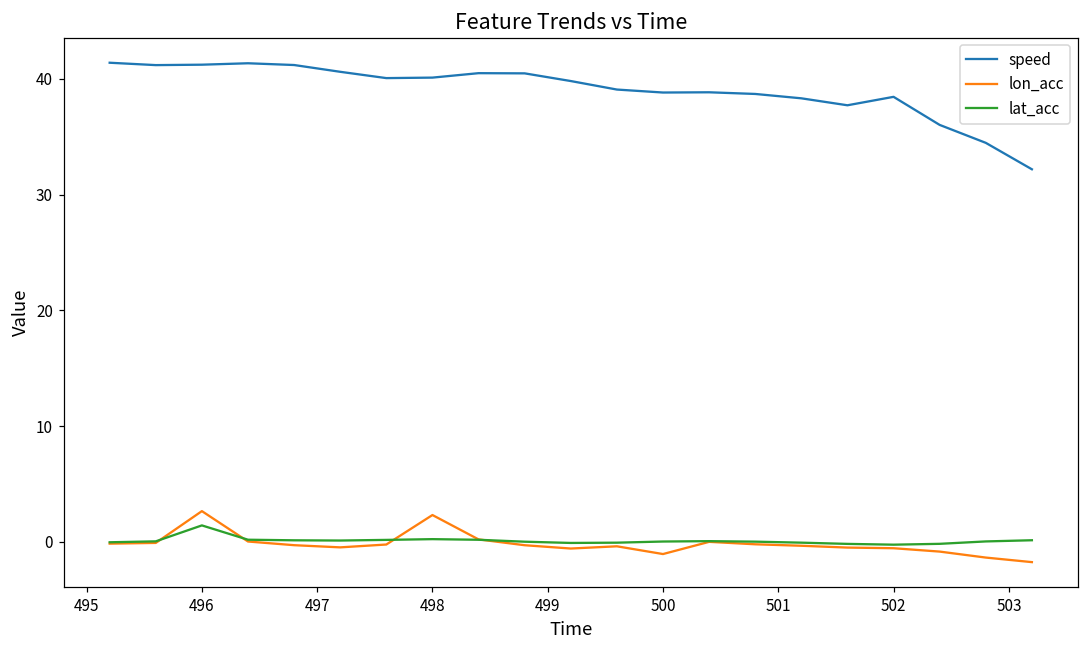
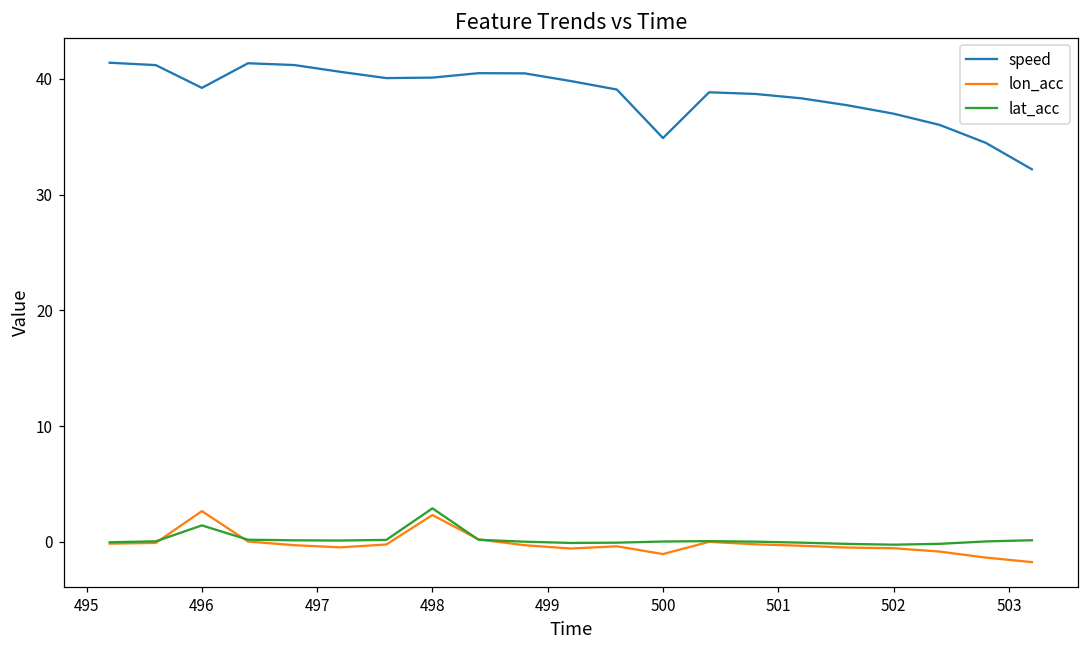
speed, 496: 41.2 -> 39.2
lat_acc, 498: 0.2 -> 2.9
speed, 500: 38.8 -> 34.9
speed, 502: 38.4 -> 37.0
